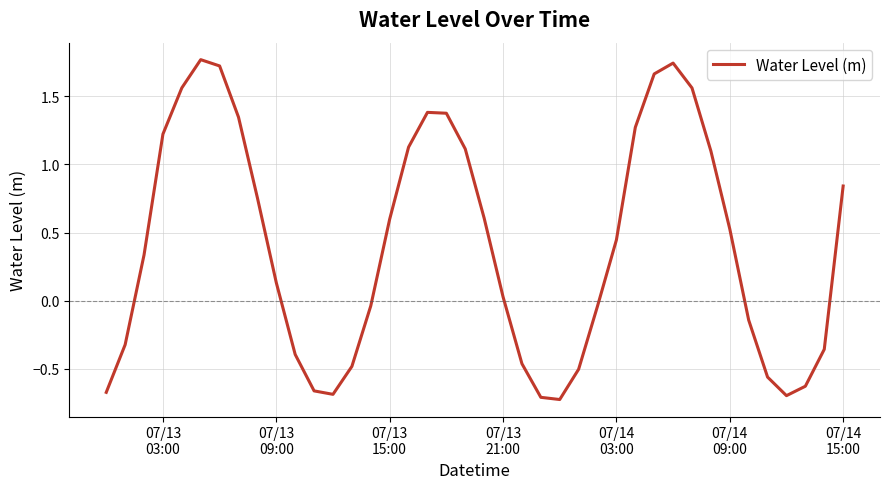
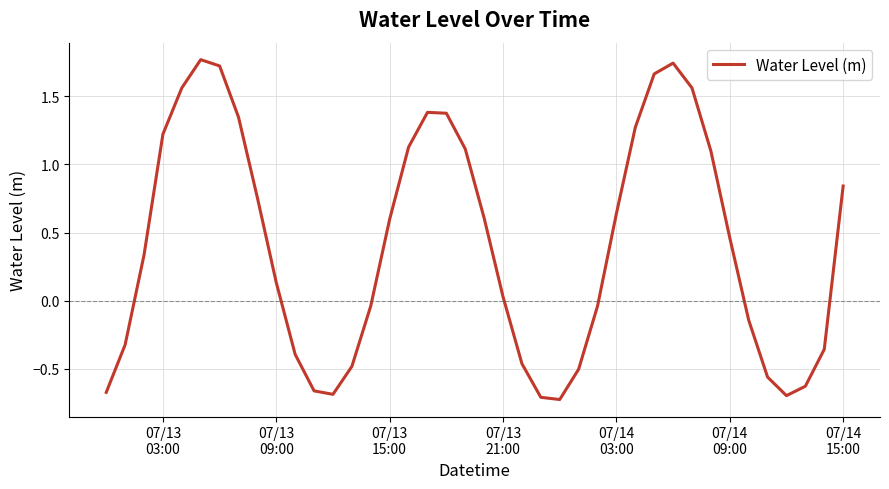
07/14 03:00: 0.45 -> 0.64
07/14 09:00: 0.53 -> 0.46
